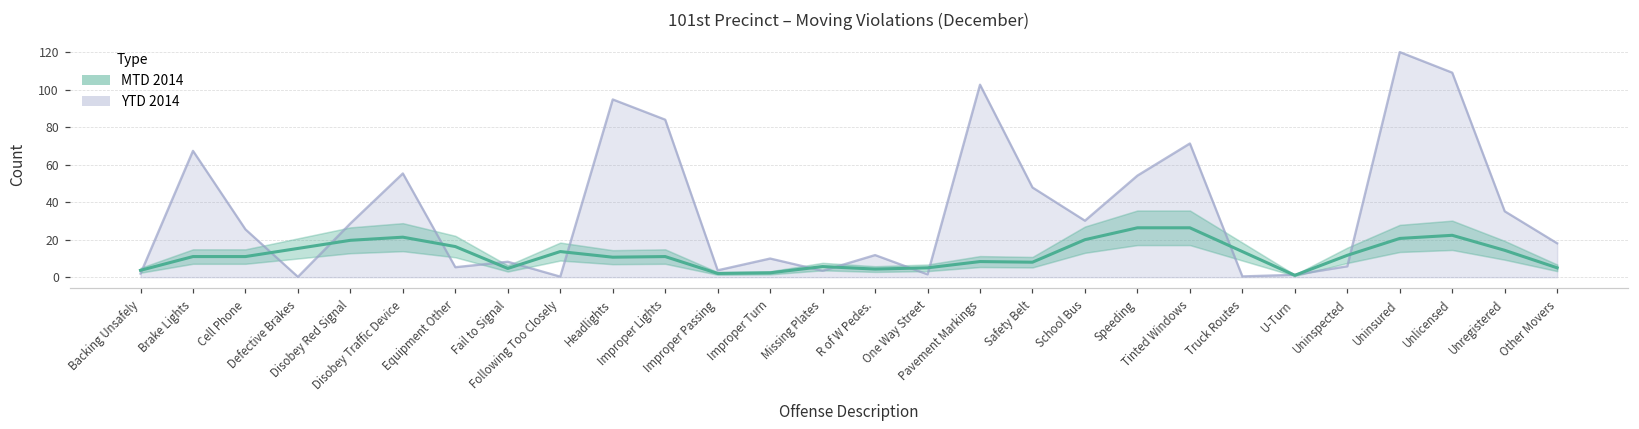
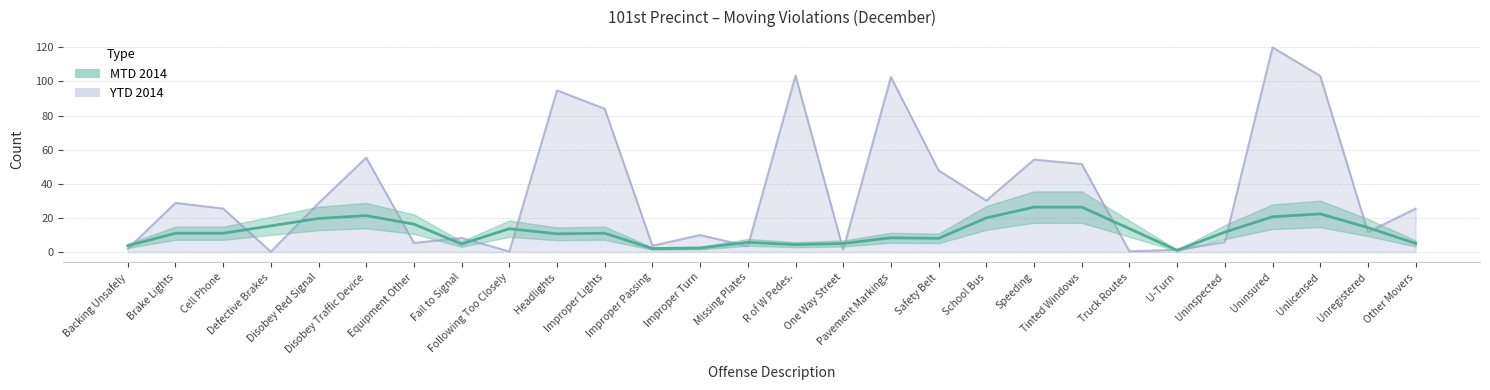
YTD 2014, Brake Lights: 67 -> 29
YTD 2014, R of W Pedes.: 12 -> 103
YTD 2014, Tinted Windows: 71 -> 52
YTD 2014, Unlicensed: 109 -> 103
YTD 2014, Unregistered: 35 -> 12
YTD 2014, Other Movers: 18 -> 25
